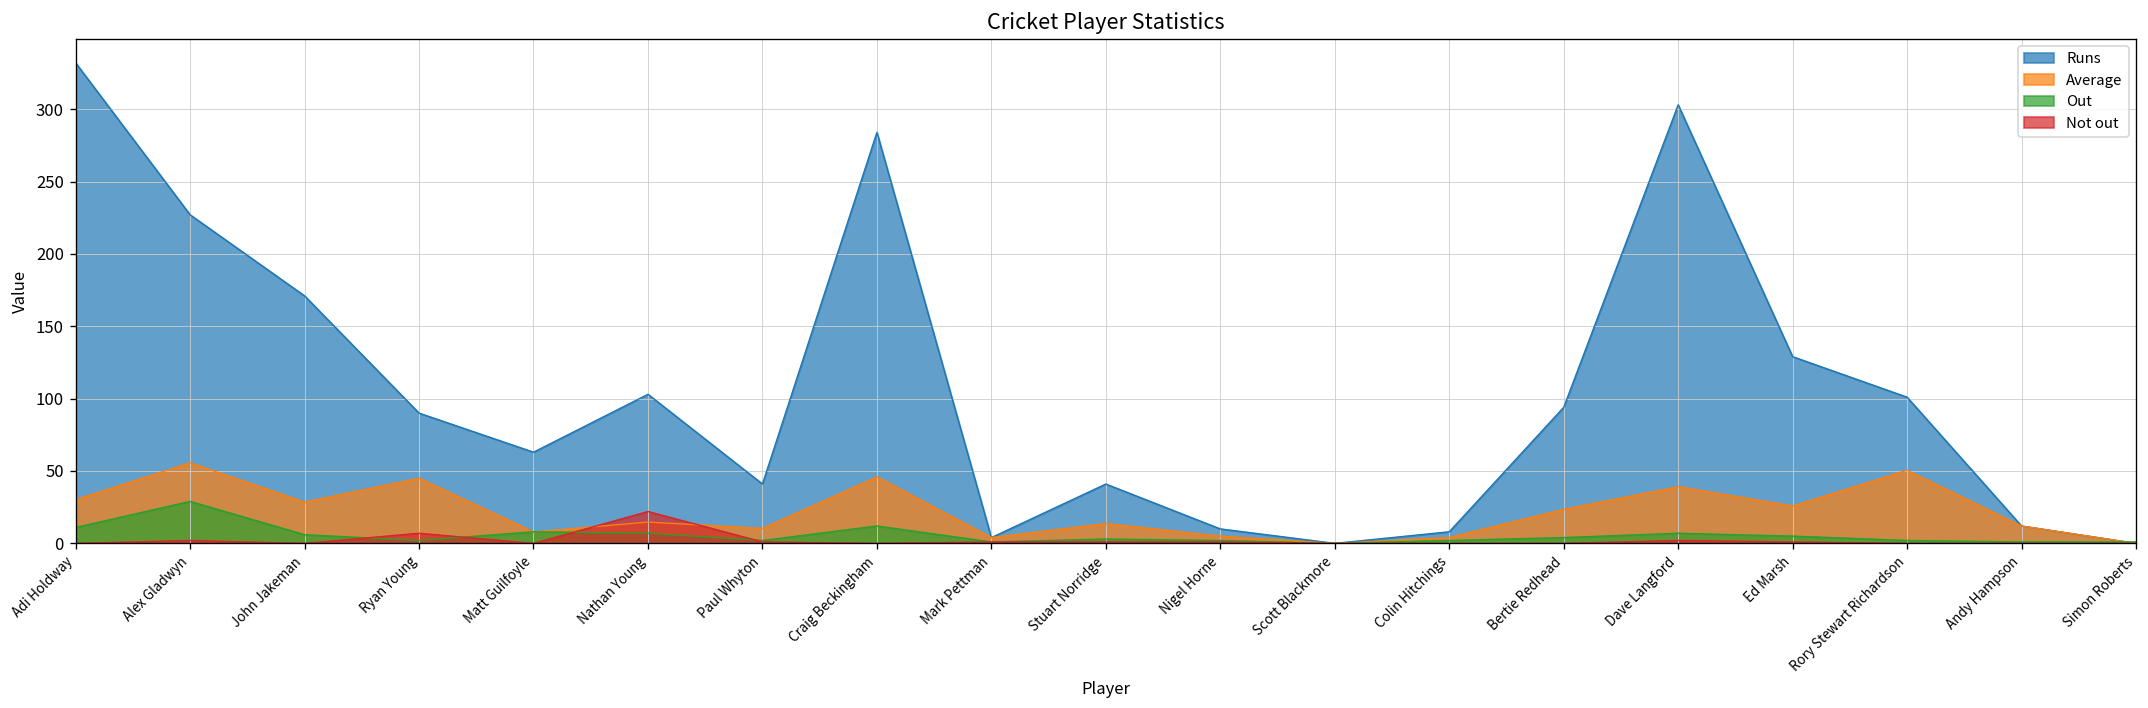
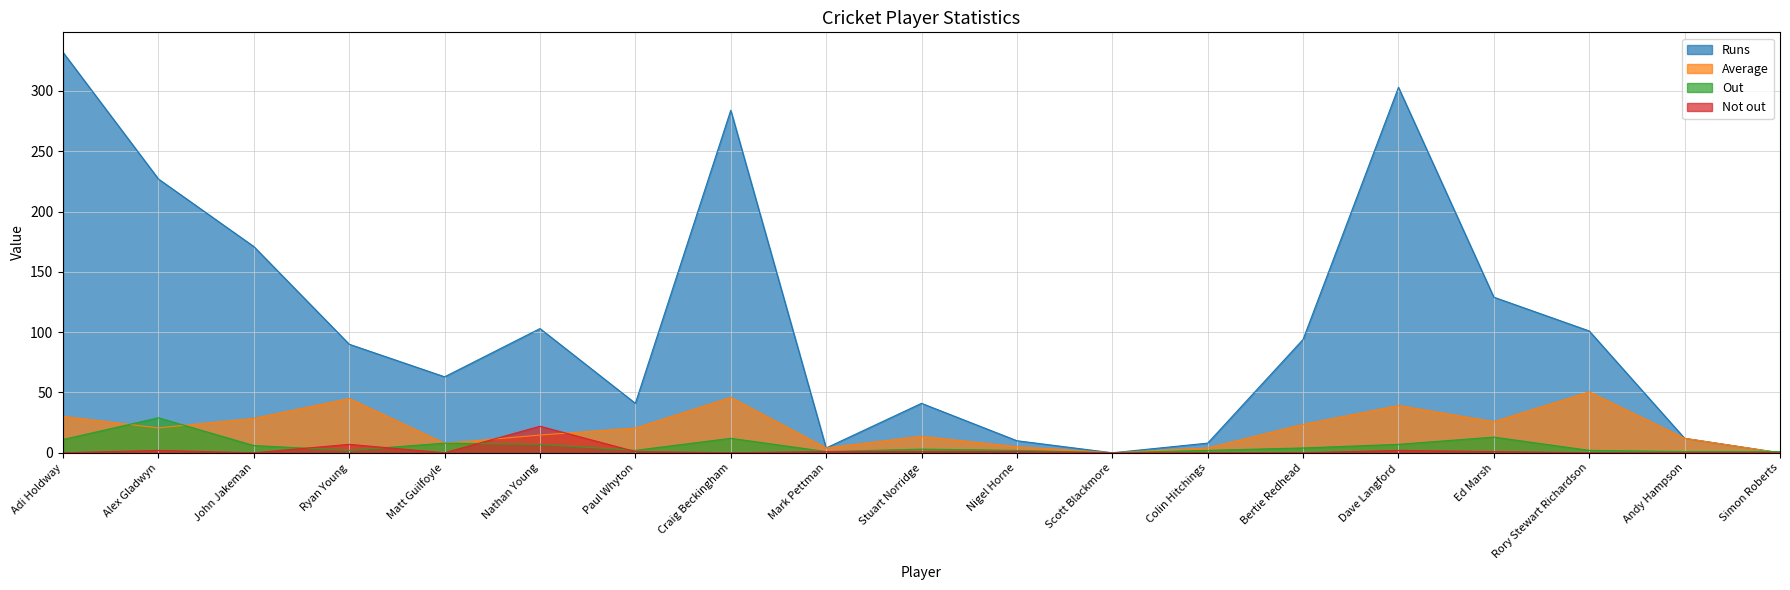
Average, Alex Gladwyn: 56 -> 21
Average, Paul Whyton: 10 -> 21
Out, Ed Marsh: 5 -> 13
